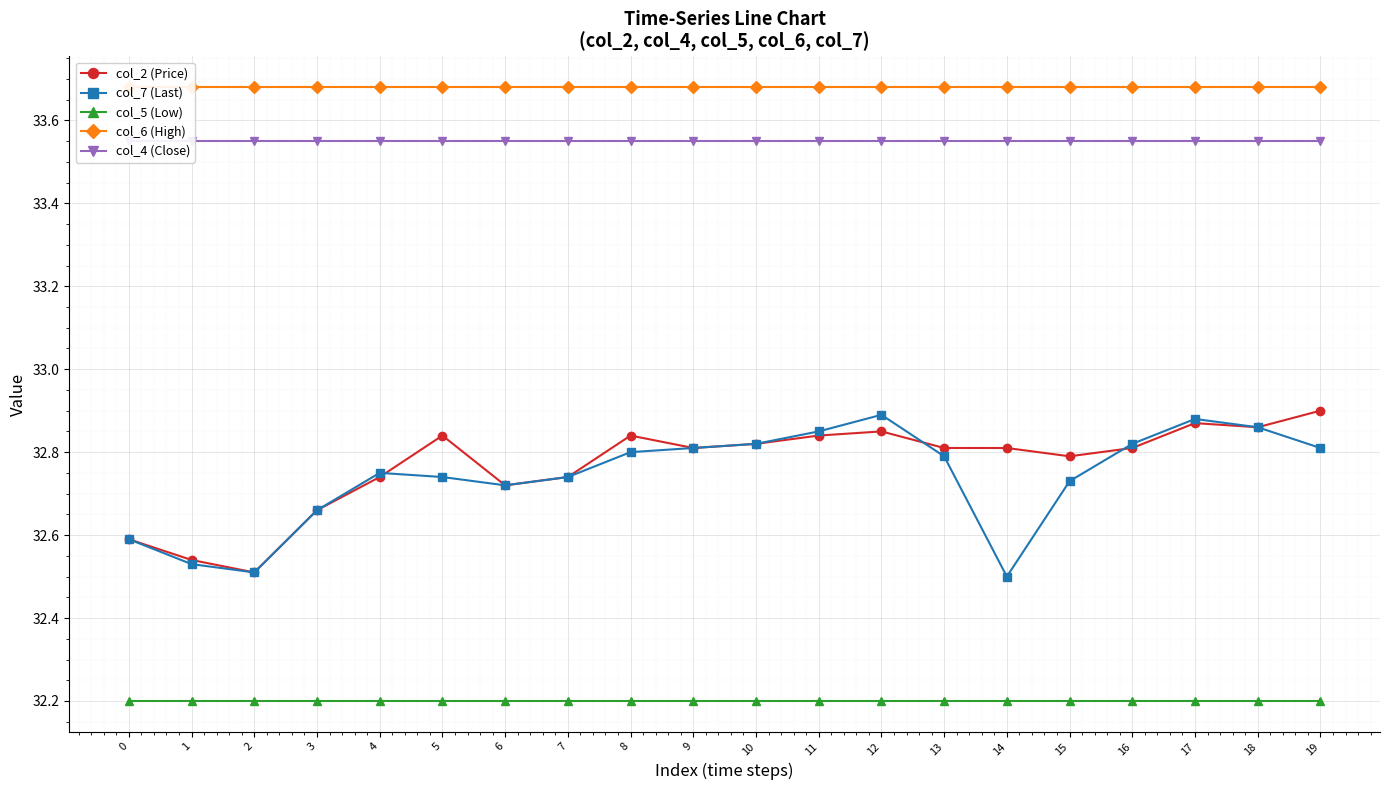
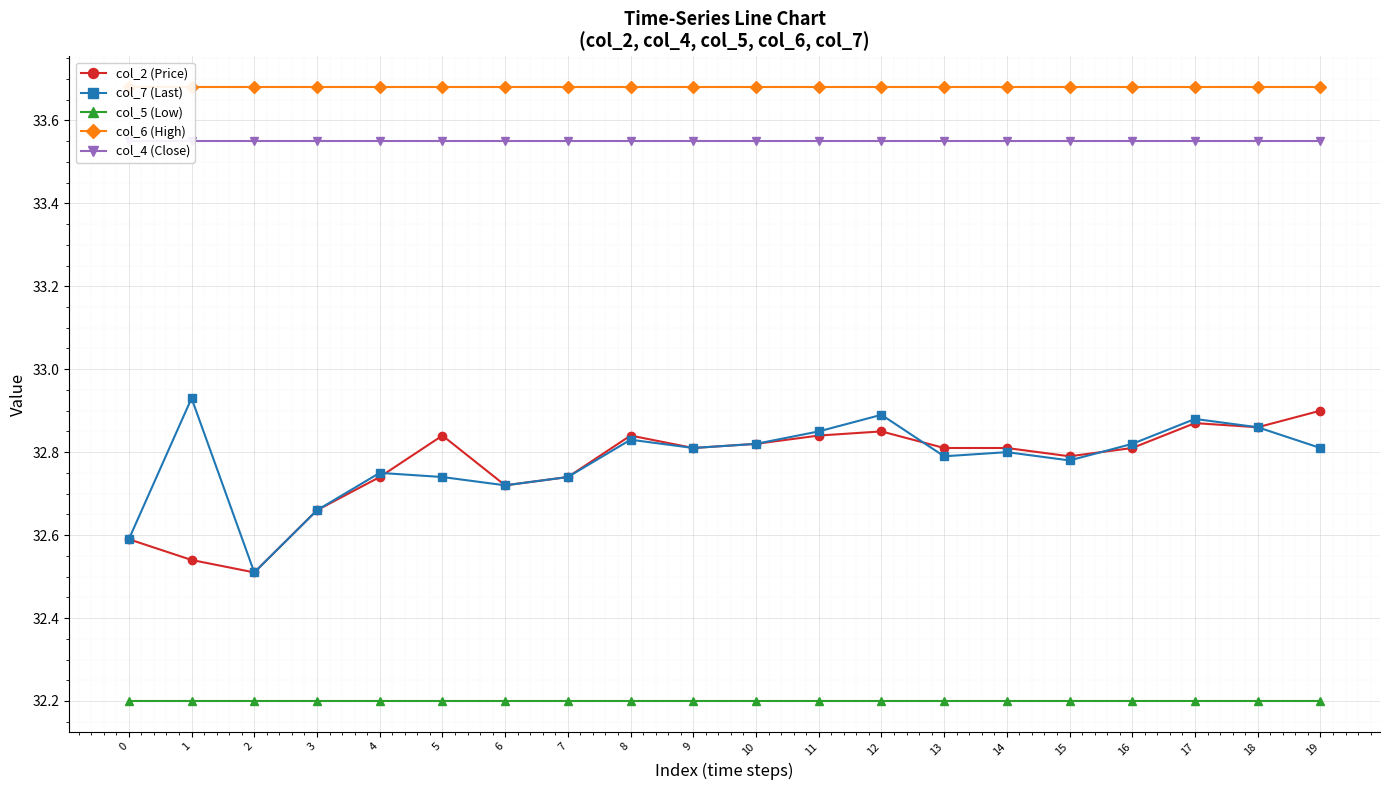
col_7 (Last), 1: 32.53 -> 32.93
col_7 (Last), 8: 32.80 -> 32.83
col_7 (Last), 14: 32.5 -> 32.8
col_7 (Last), 15: 32.73 -> 32.78
